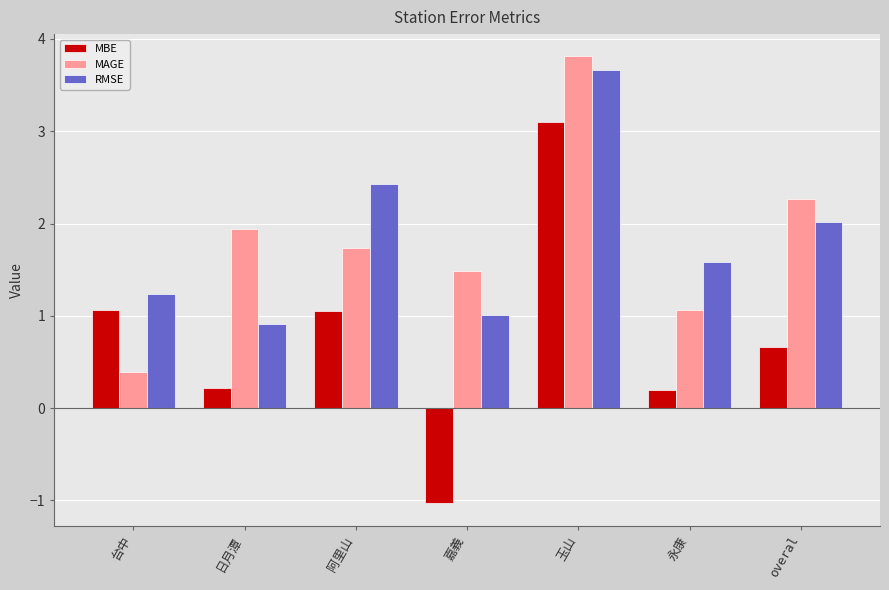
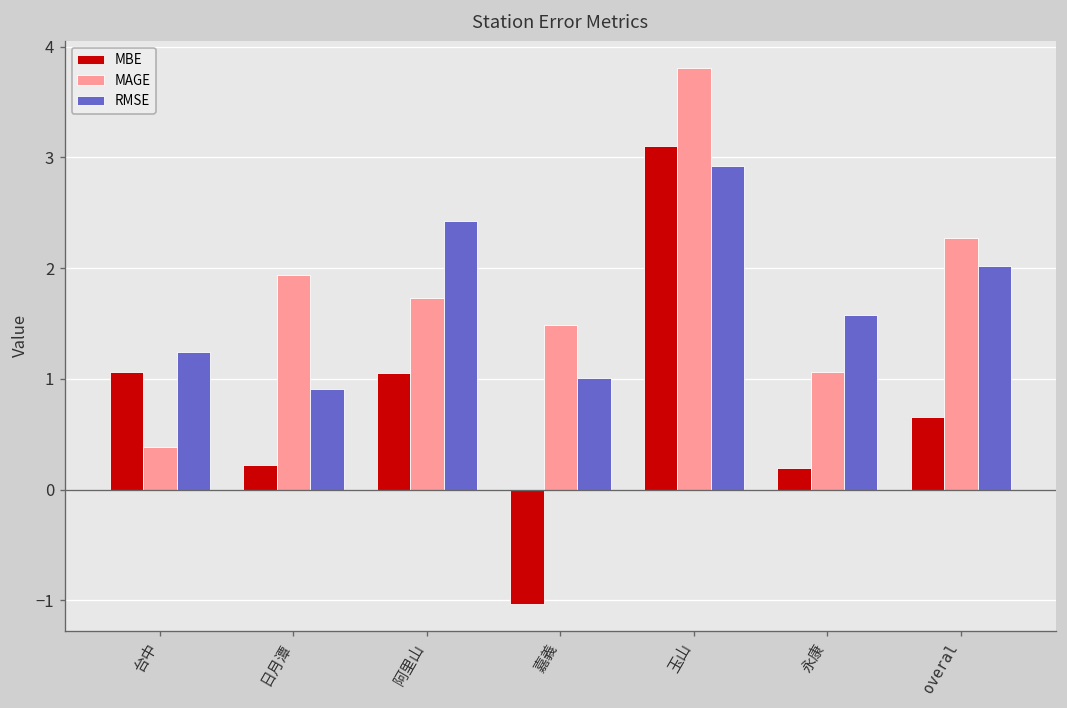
RMSE, 玉山: 3.7 -> 2.9
